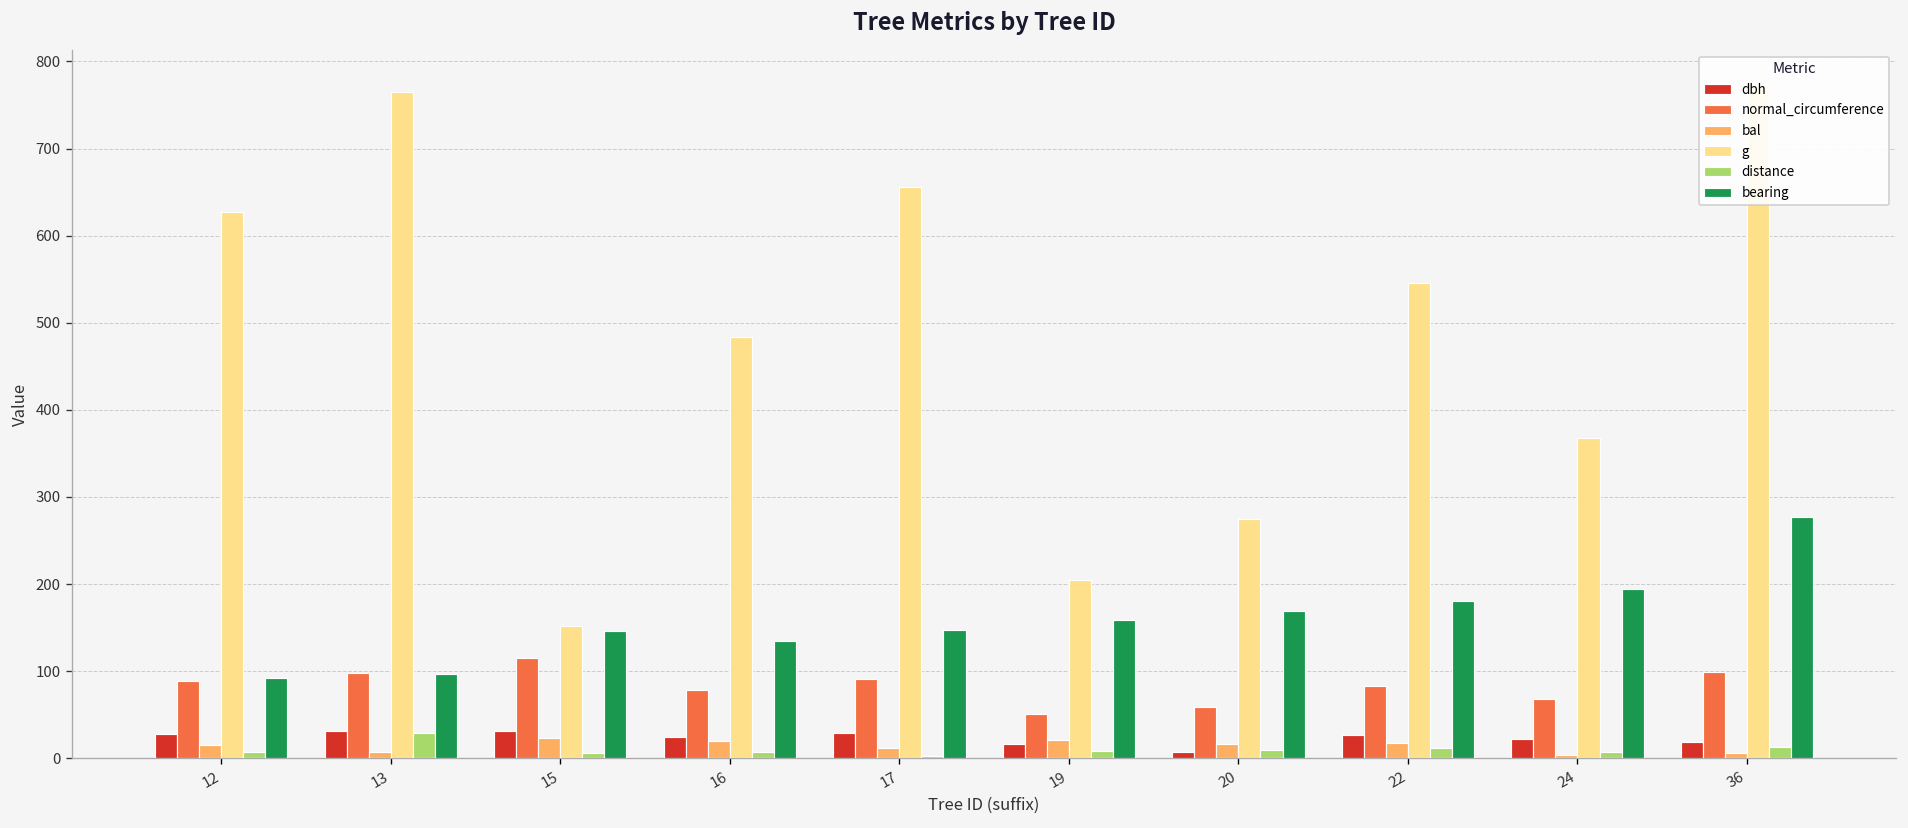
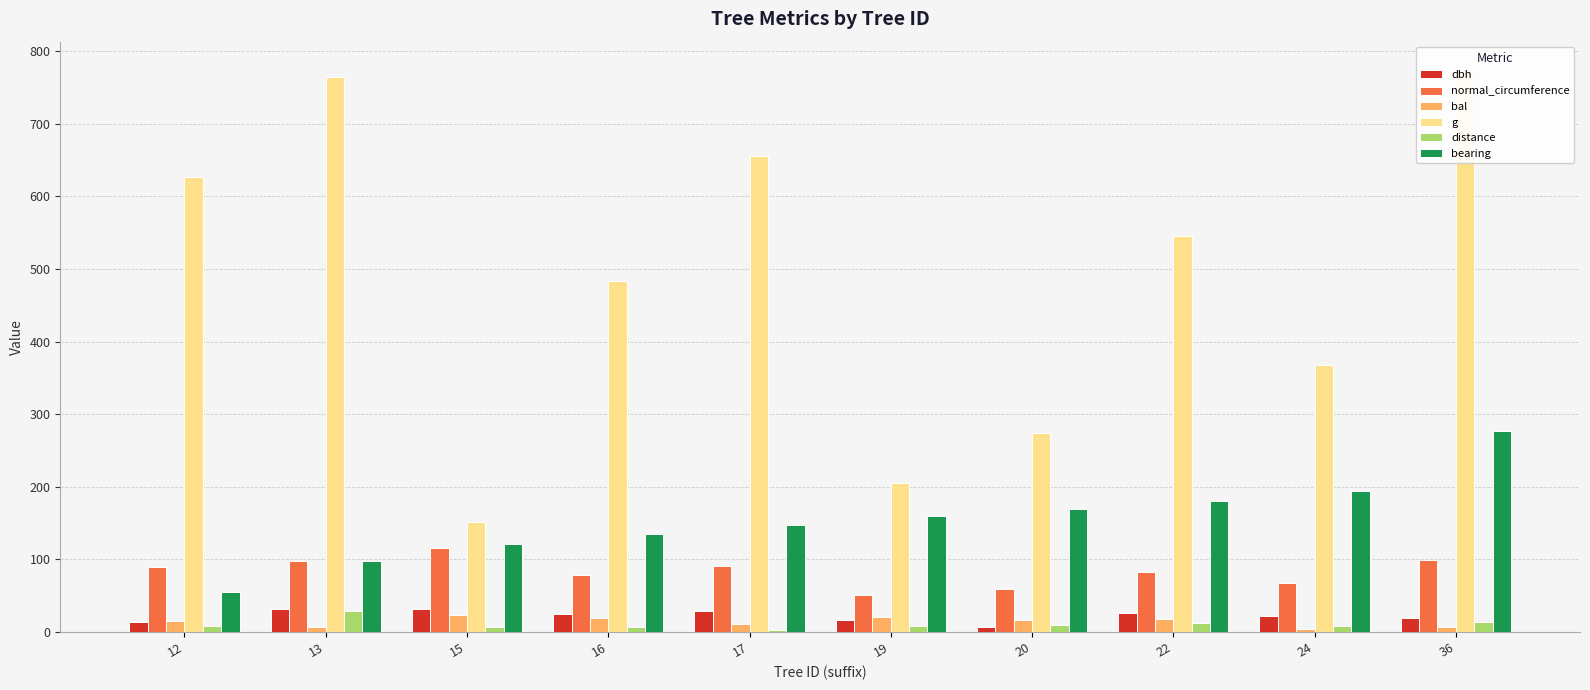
dbh, 12: 30 -> 10
bearing, 12: 90 -> 60
bearing, 15: 150 -> 120
